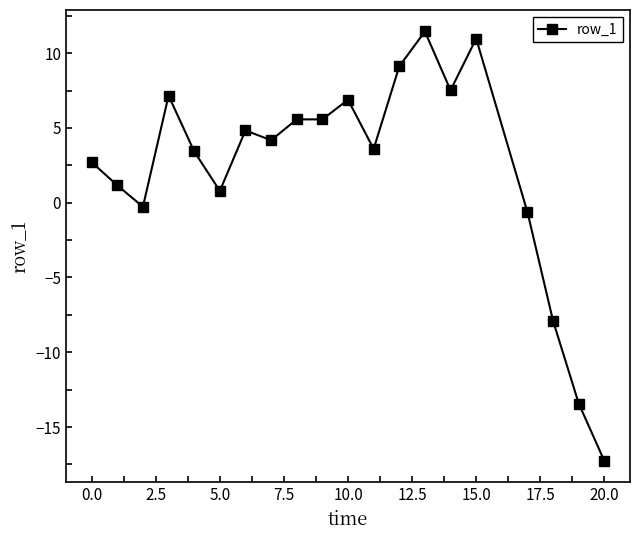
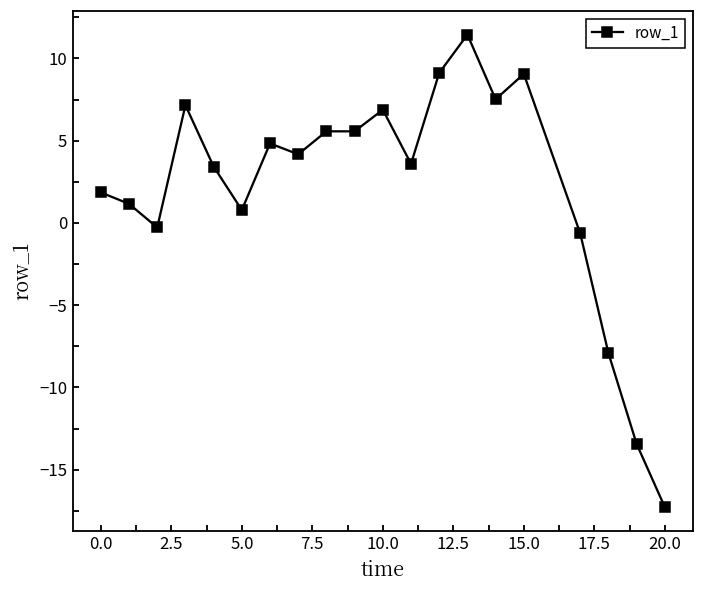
0.0: 2.7 -> 1.9
15.0: 11.0 -> 9.1
